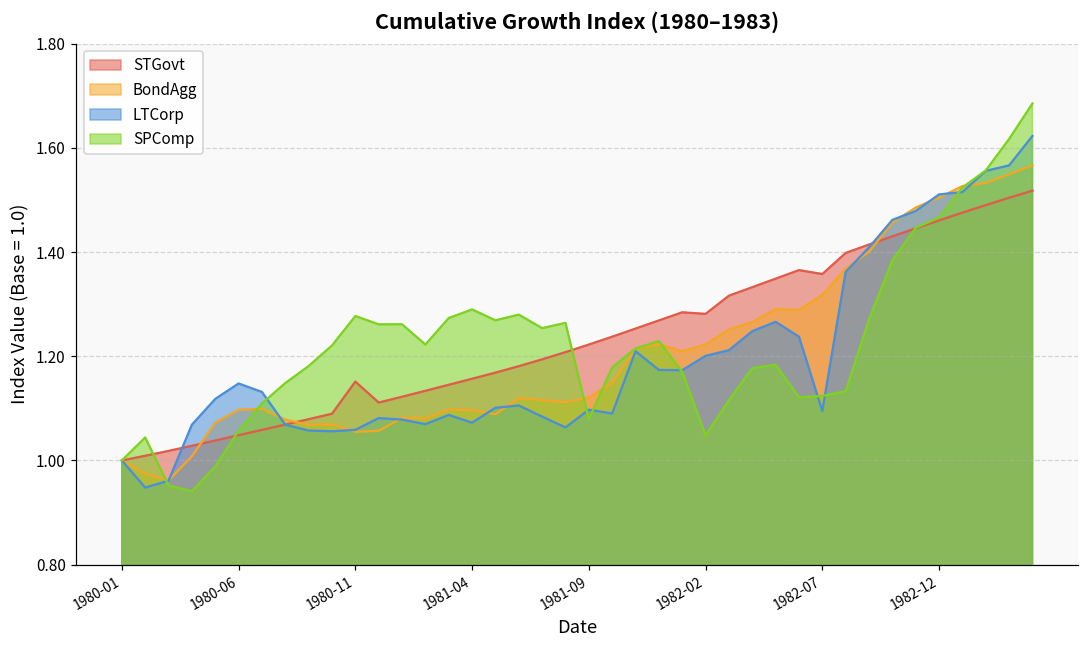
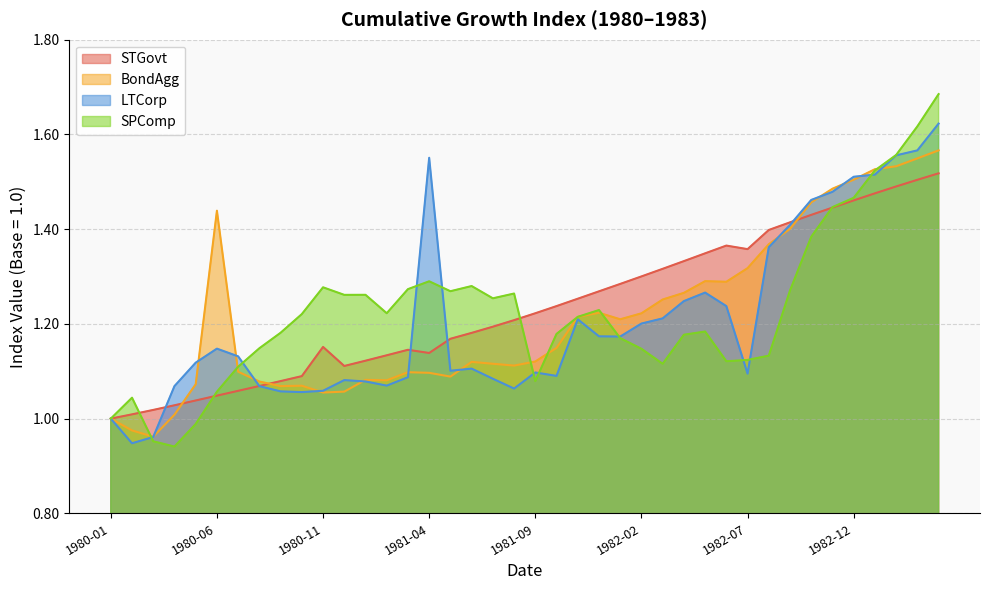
BondAgg, 1980-06: 1.10 -> 1.44
STGovt, 1981-04: 1.16 -> 1.14
LTCorp, 1981-04: 1.07 -> 1.55
STGovt, 1982-02: 1.28 -> 1.30
SPComp, 1982-02: 1.05 -> 1.15
